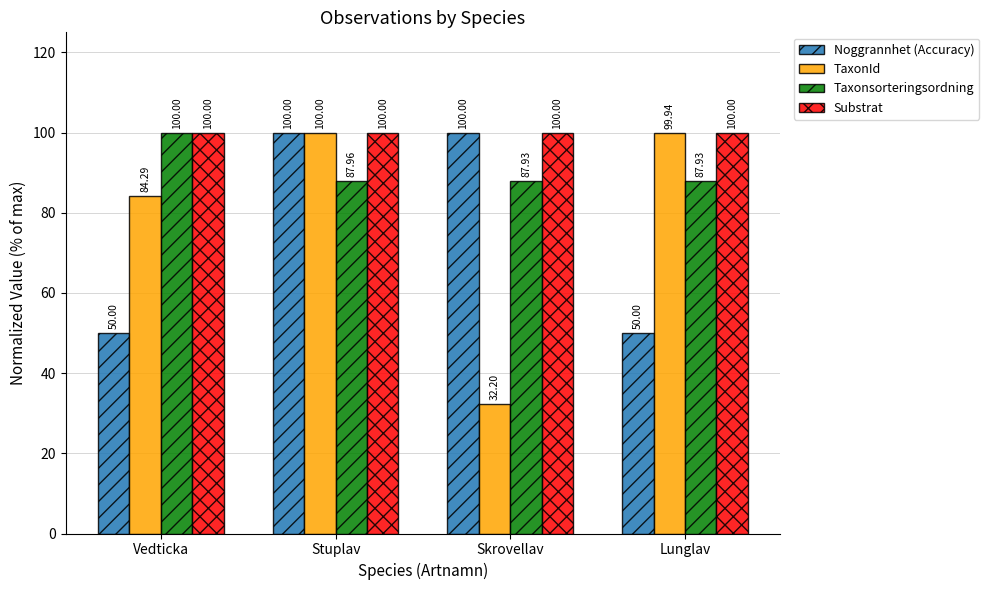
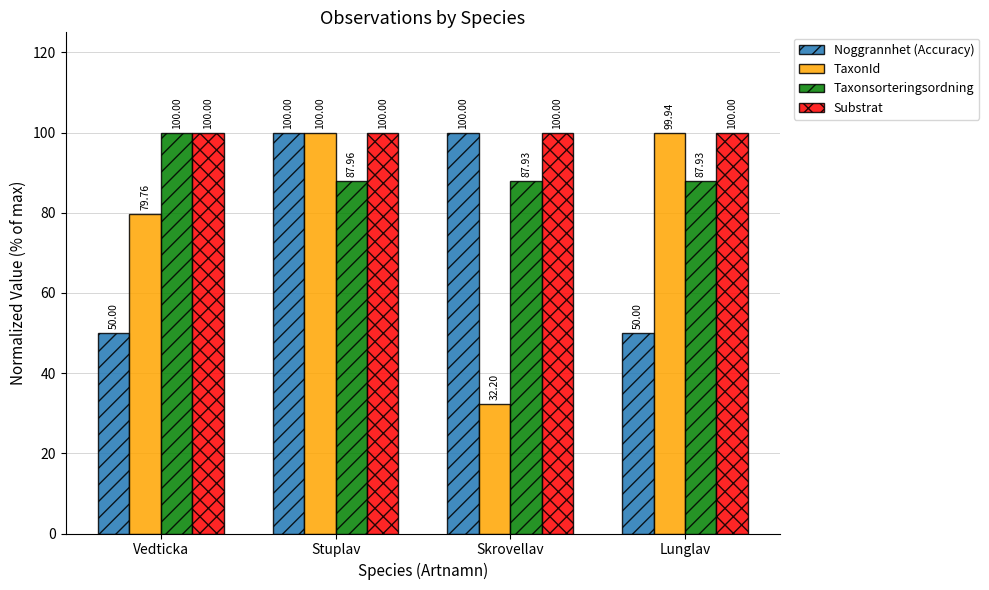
TaxonId, Vedticka: 84.29 -> 79.76
